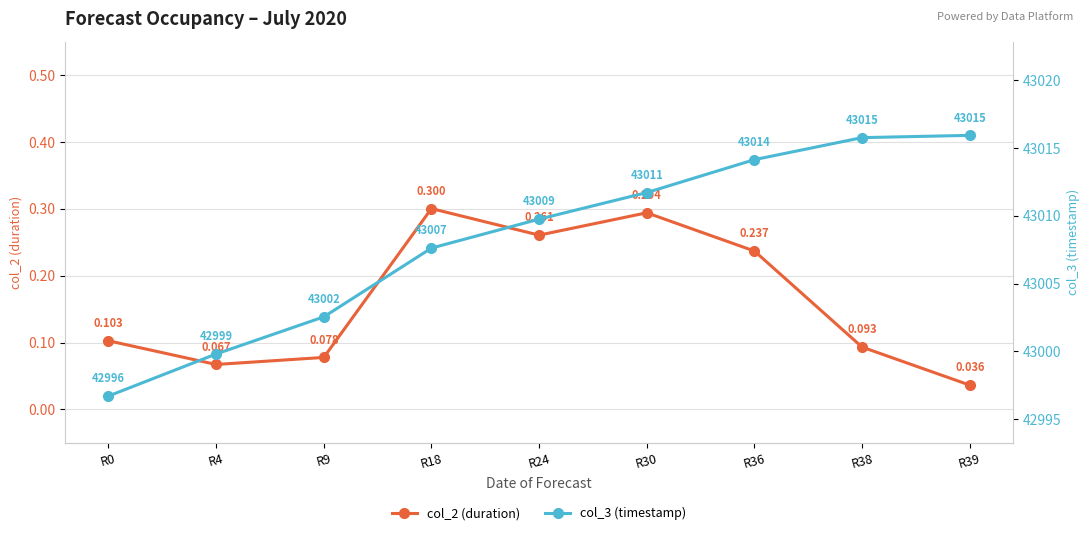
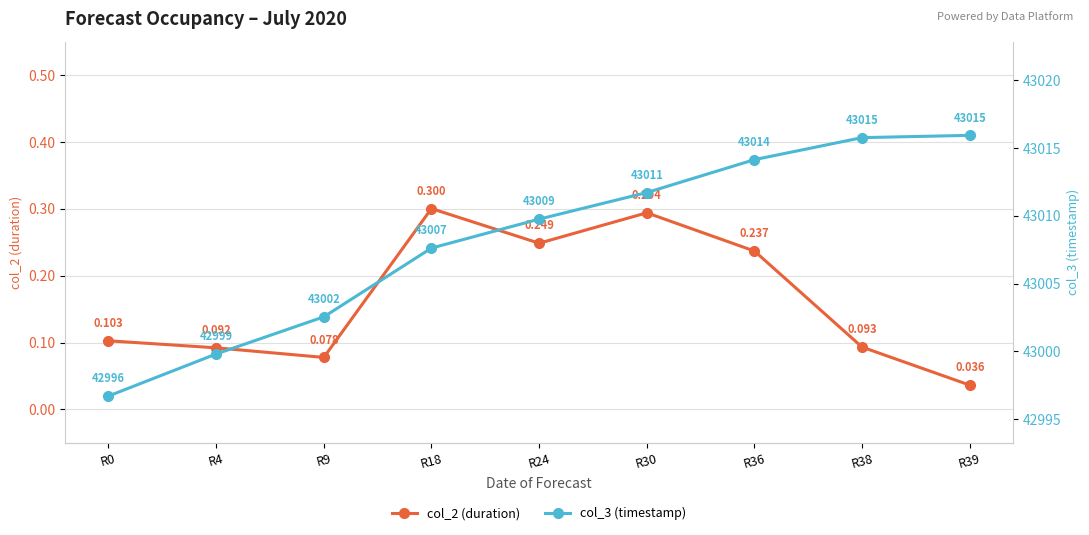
col_2 (duration), R4: 0.067 -> 0.092
col_2 (duration), R24: 0.261 -> 0.249
